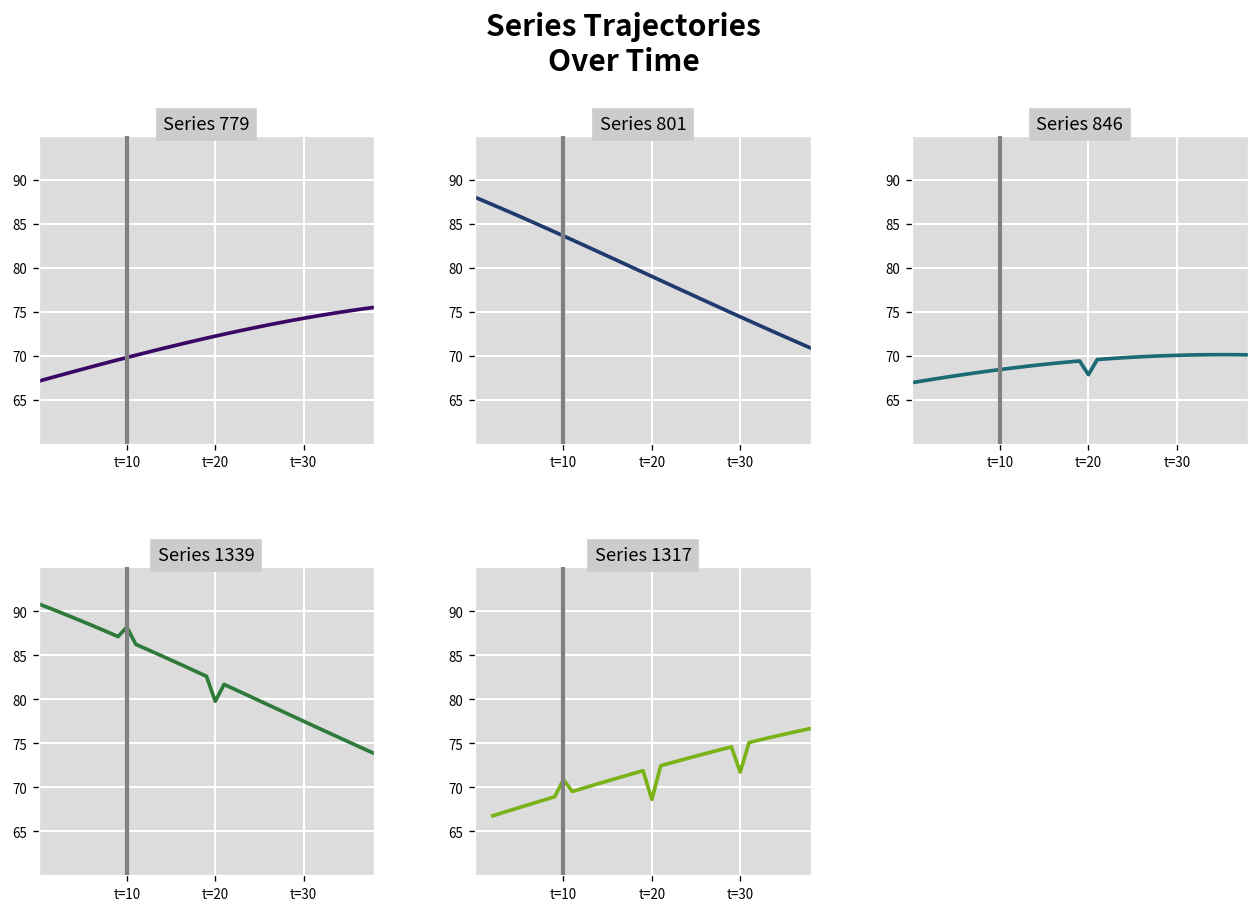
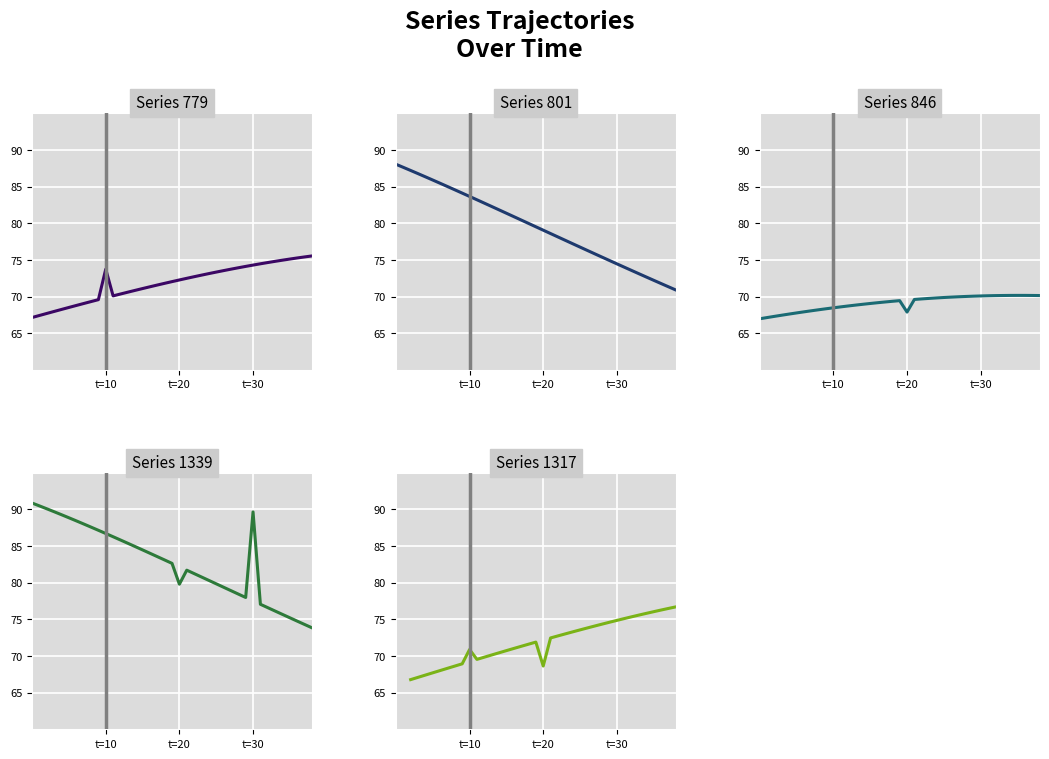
Series 779, t=10: 70 -> 74
Series 1339, t=10: 88 -> 87
Series 1339, t=30: 78 -> 90
Series 1317, t=30: 72 -> 75
